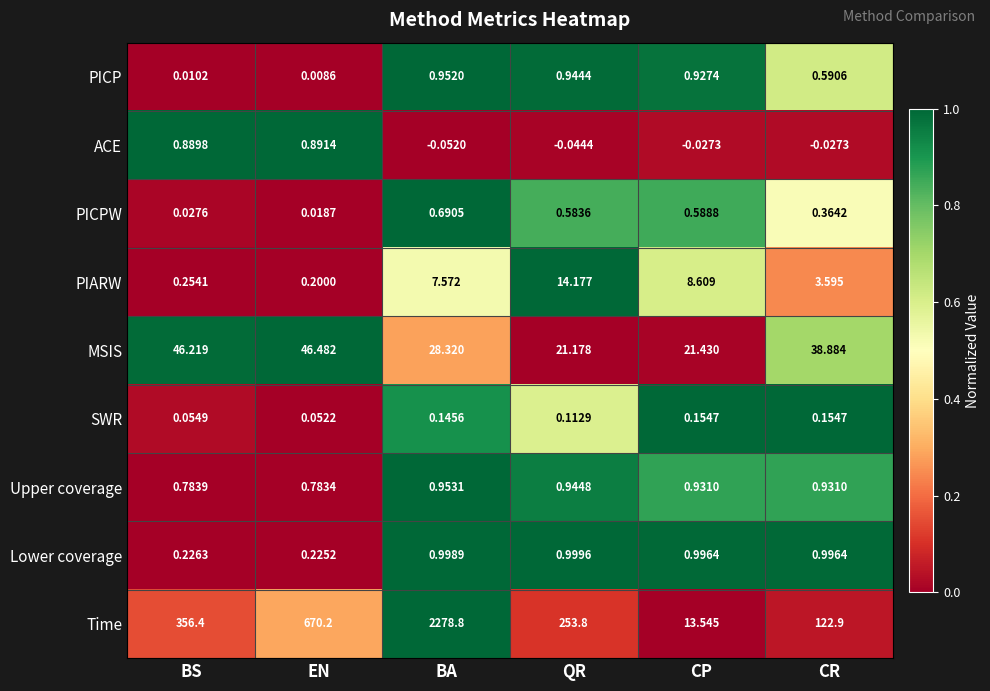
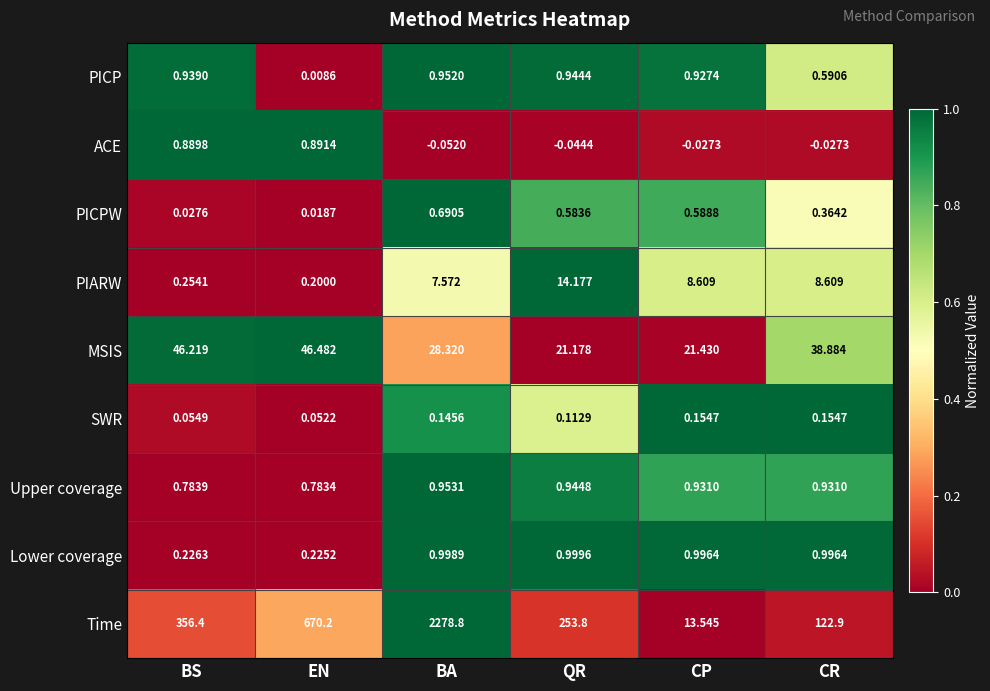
PICP, BS: 0.0102 -> 0.9390
PIARW, CR: 3.595 -> 8.609
